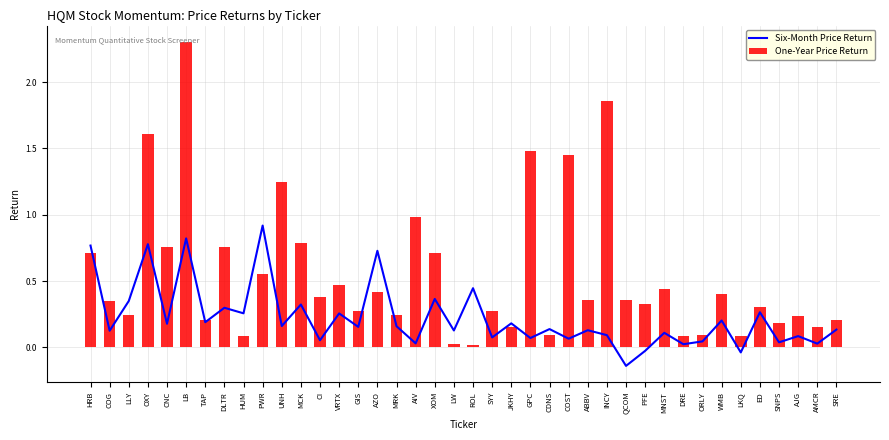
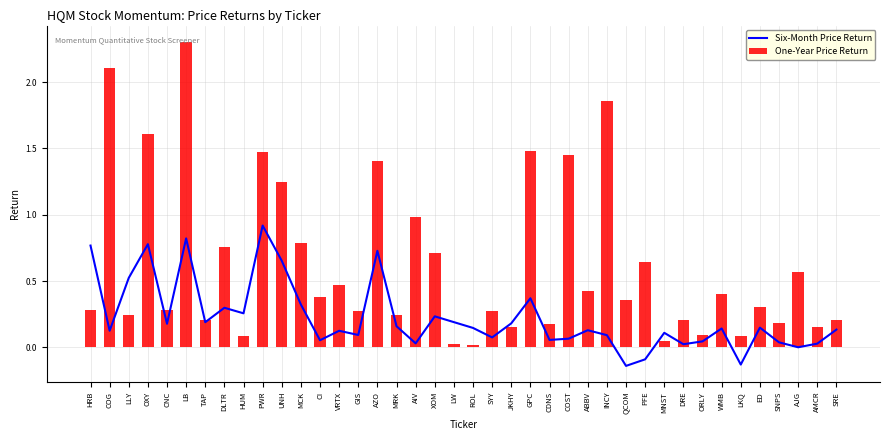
One-Year Price Return, HRB: 0.71 -> 0.28
One-Year Price Return, COG: 0.35 -> 2.11
Six-Month Price Return, LLY: 0.35 -> 0.52
One-Year Price Return, CNC: 0.76 -> 0.28
One-Year Price Return, PWR: 0.55 -> 1.47
Six-Month Price Return, UNH: 0.16 -> 0.65
Six-Month Price Return, VRTX: 0.26 -> 0.13
Six-Month Price Return, GIS: 0.15 -> 0.09
One-Year Price Return, AZO: 0.42 -> 1.40
Six-Month Price Return, XOM: 0.37 -> 0.23
Six-Month Price Return, LW: 0.13 -> 0.19
Six-Month Price Return, ROL: 0.45 -> 0.15
Six-Month Price Return, GPC: 0.07 -> 0.37
Six-Month Price Return, CDNS: 0.14 -> 0.06
One-Year Price Return, CDNS: 0.10 -> 0.18
One-Year Price Return, ABBV: 0.36 -> 0.43
Six-Month Price Return, PFE: -0.03 -> -0.09
One-Year Price Return, PFE: 0.33 -> 0.64
One-Year Price Return, MNST: 0.44 -> 0.05
One-Year Price Return, DRE: 0.08 -> 0.21
Six-Month Price Return, WMB: 0.20 -> 0.14
Six-Month Price Return, LKQ: -0.04 -> -0.13
Six-Month Price Return, ED: 0.27 -> 0.15
Six-Month Price Return, AJG: 0.09 -> 0.00
One-Year Price Return, AJG: 0.24 -> 0.56
